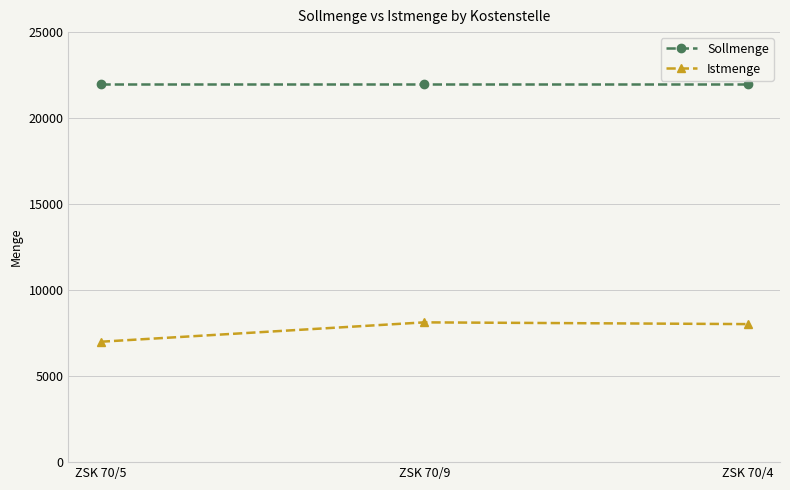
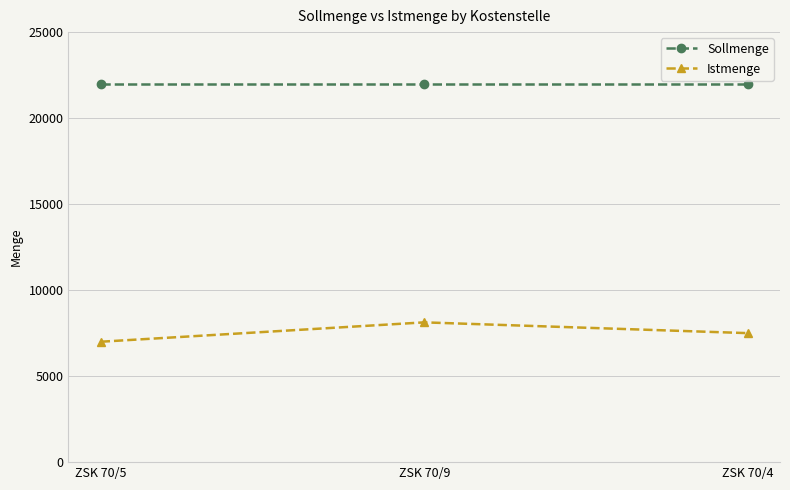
Istmenge, ZSK 70/4: 8000 -> 7500
